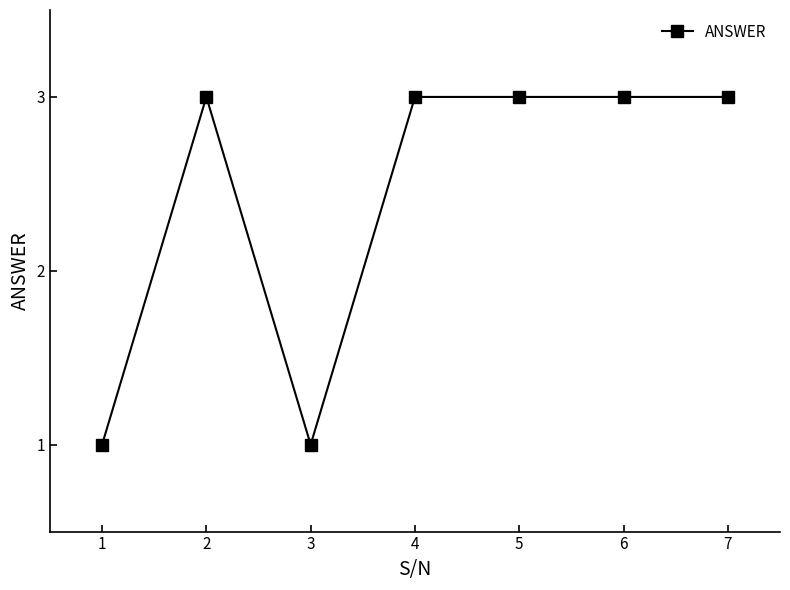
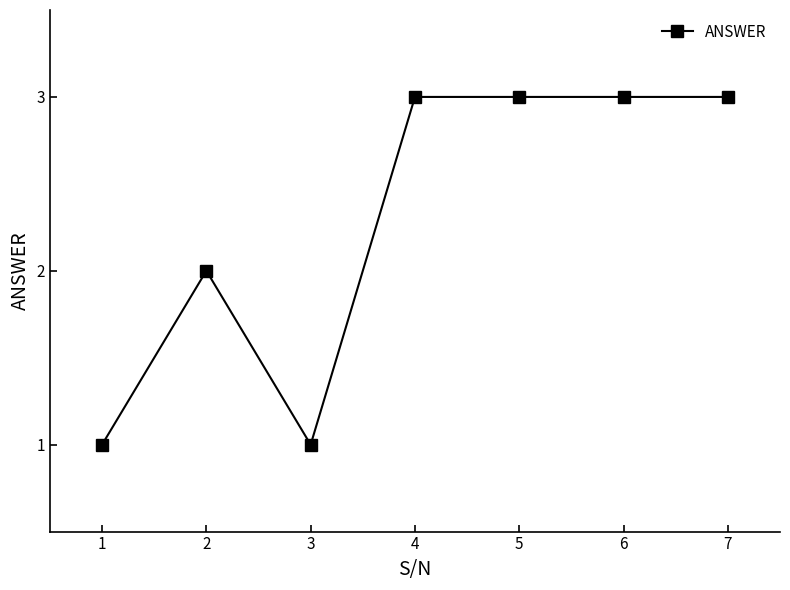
2: 3 -> 2
